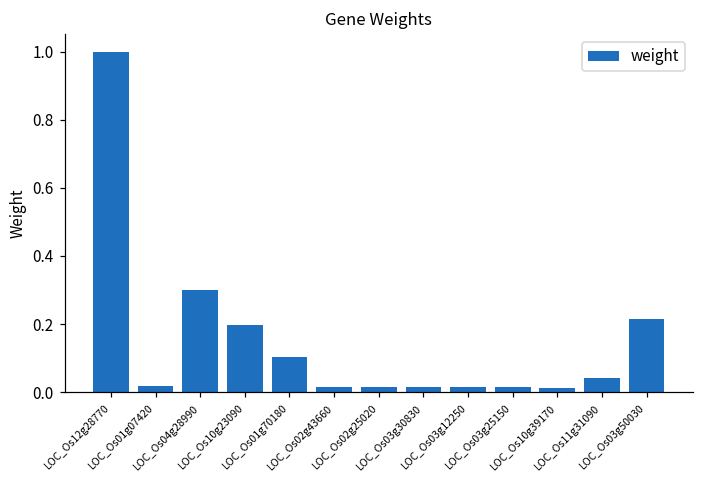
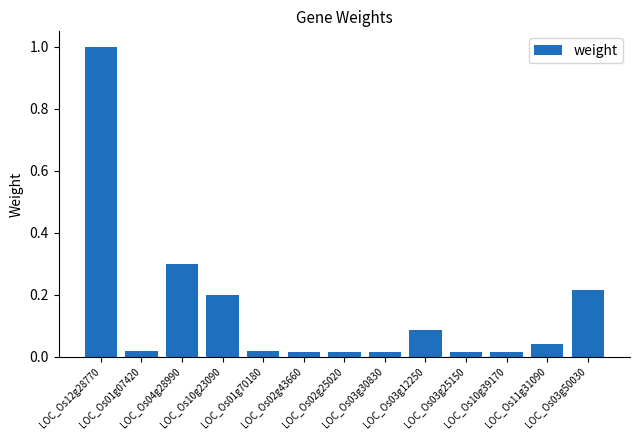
LOC_Os01g70180: 0.10 -> 0.02
LOC_Os03g12250: 0.01 -> 0.09
